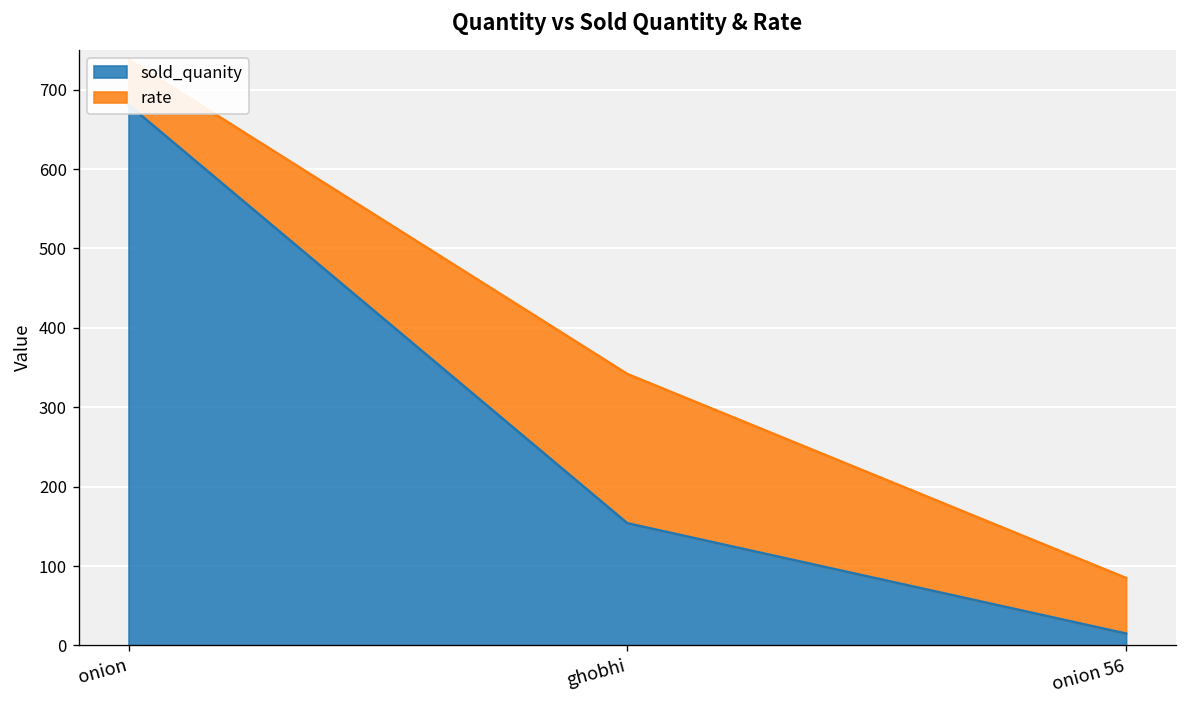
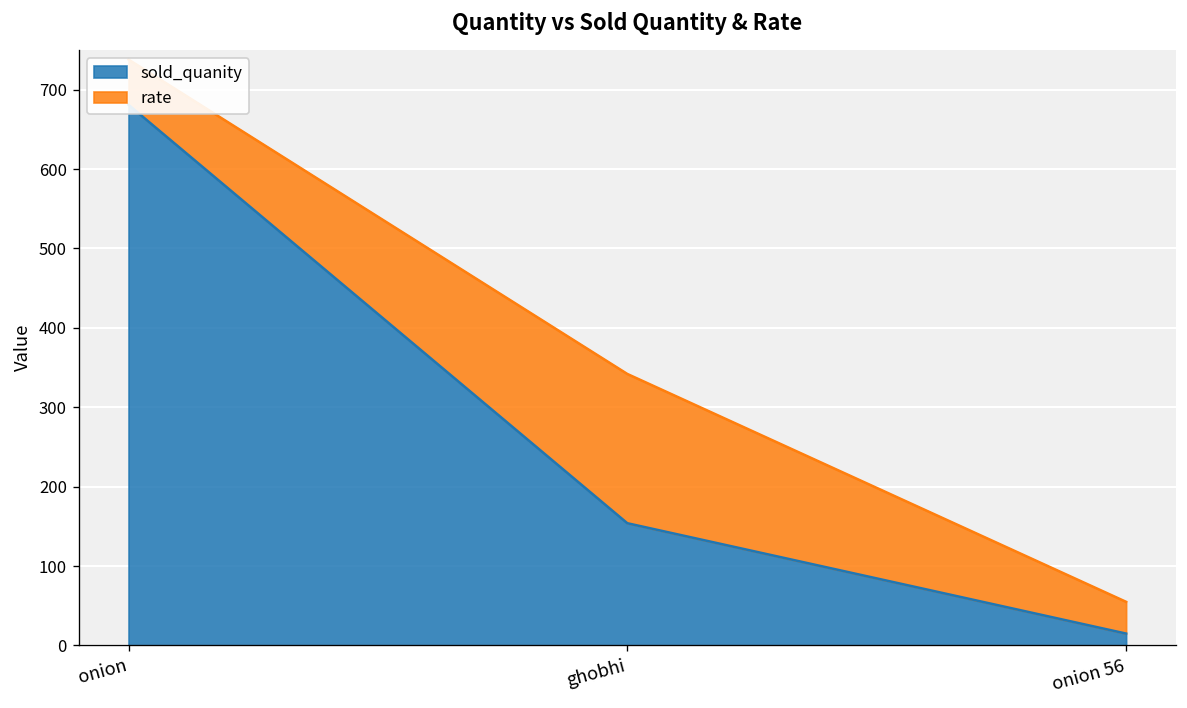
rate, onion 56: 70 -> 40
